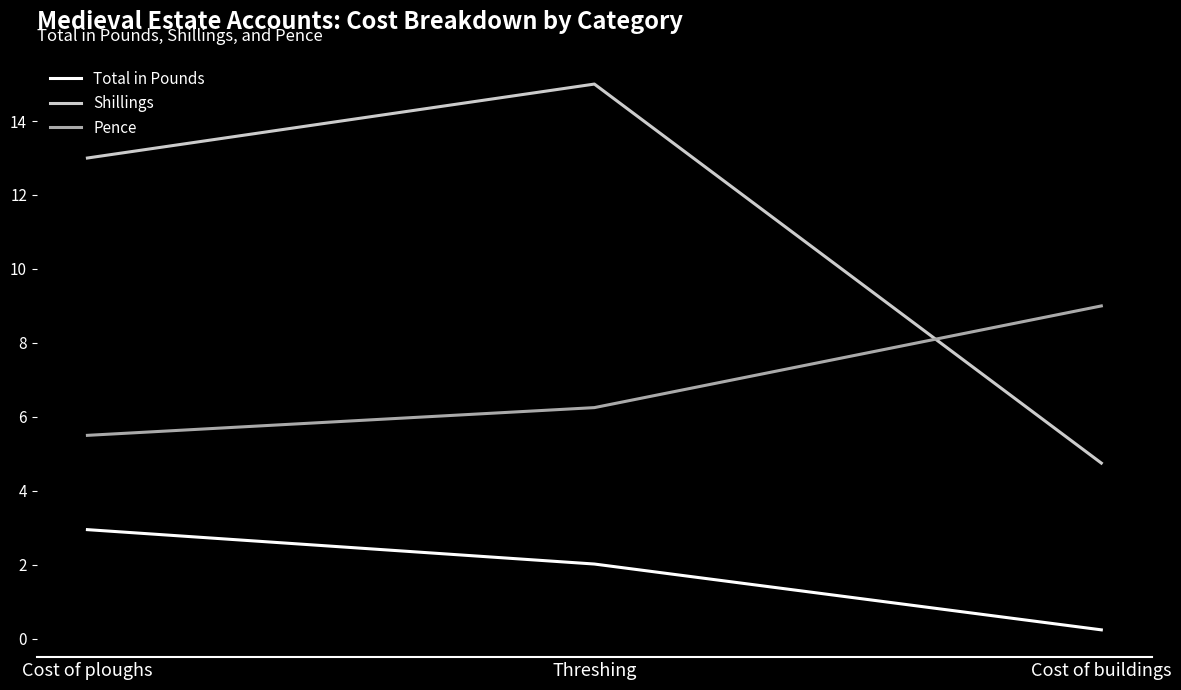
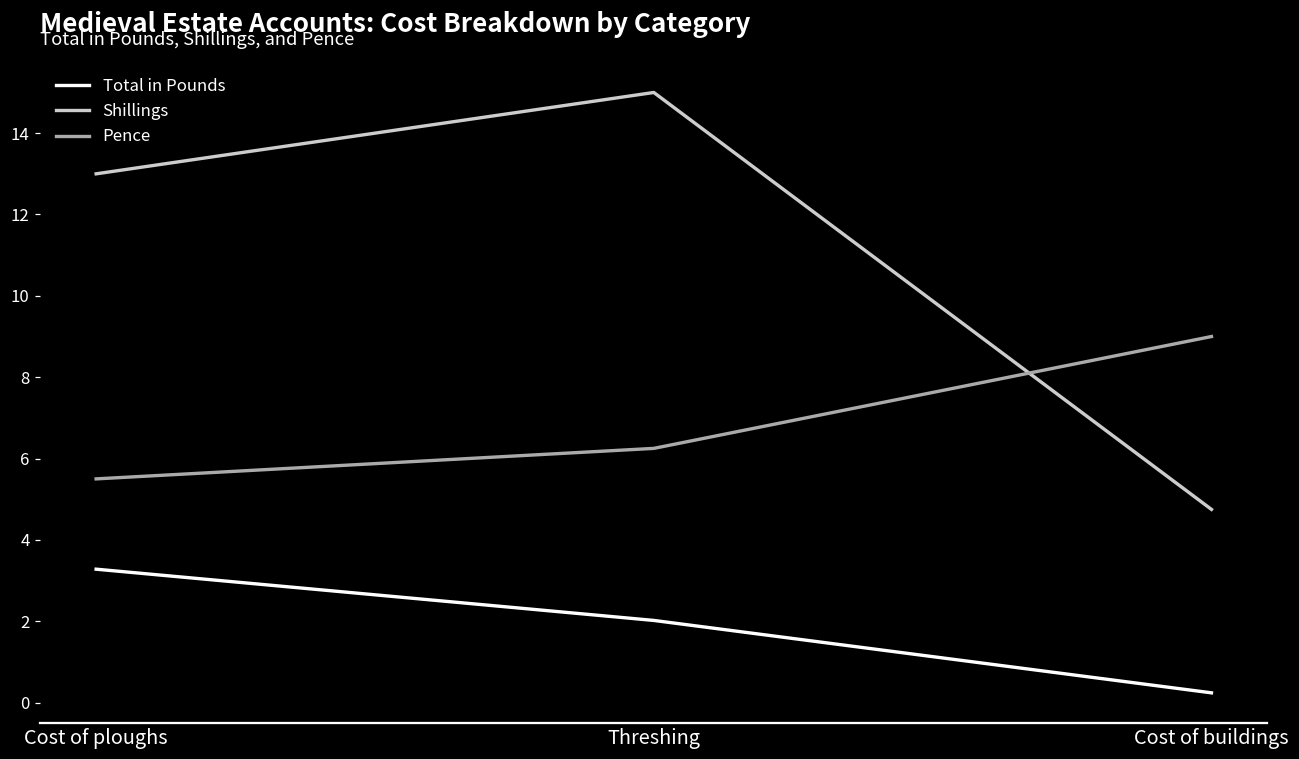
Total in Pounds, Cost of ploughs: 3.0 -> 3.3
